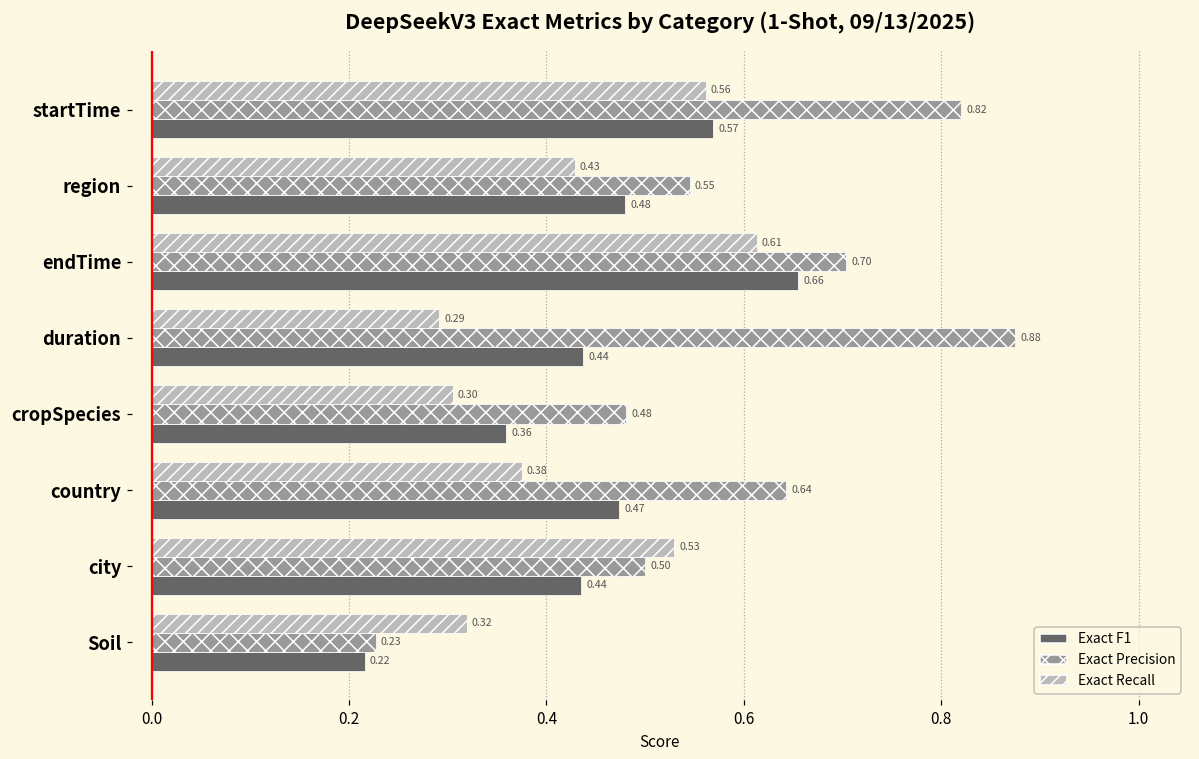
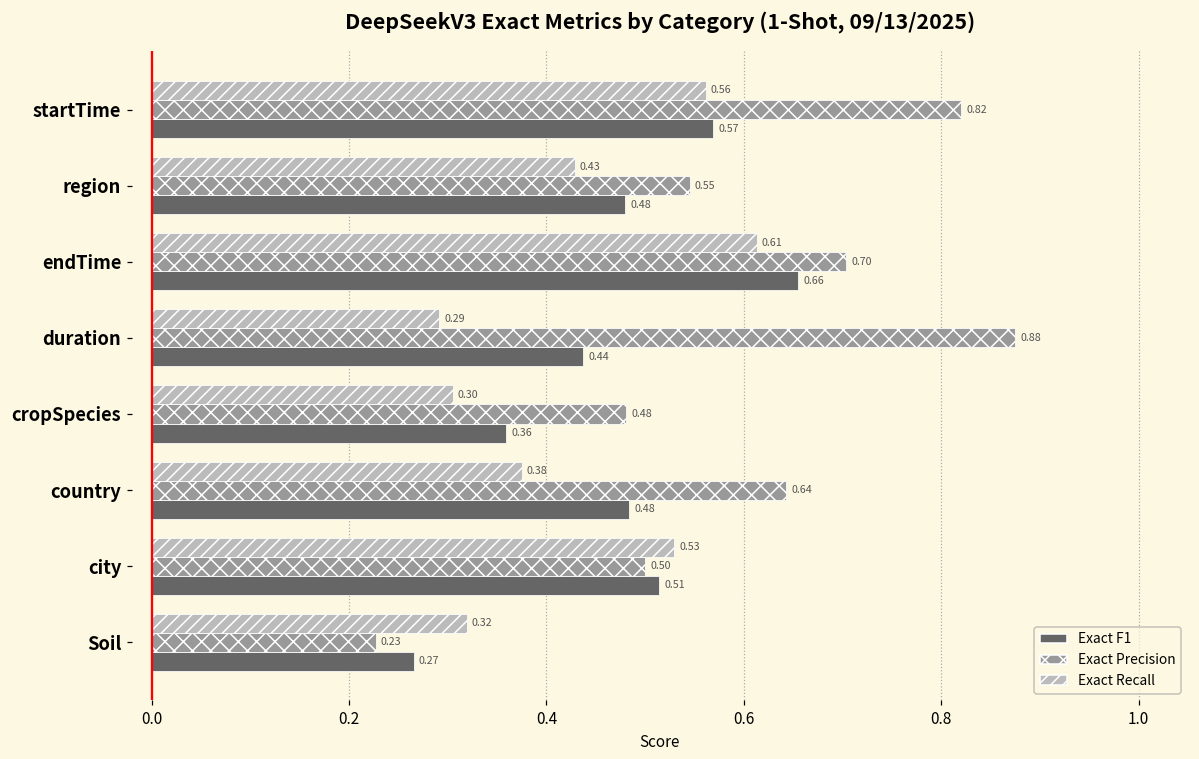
Exact F1, country: 0.47 -> 0.48
Exact F1, city: 0.44 -> 0.51
Exact F1, Soil: 0.22 -> 0.27
